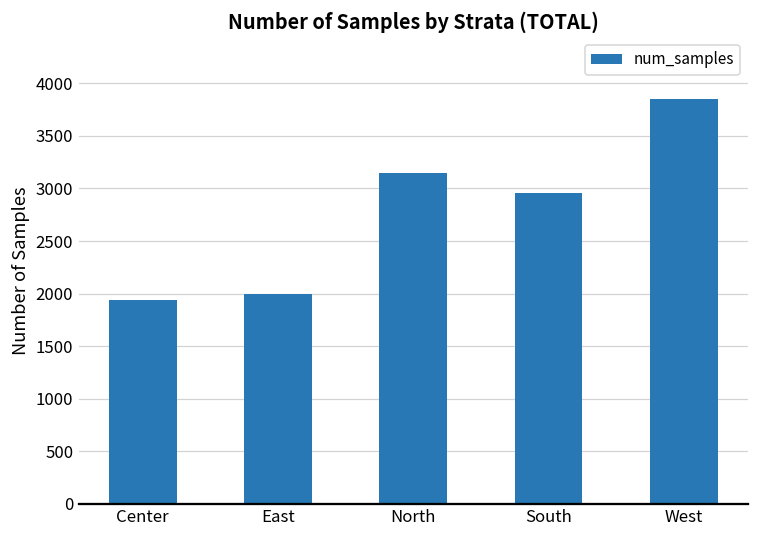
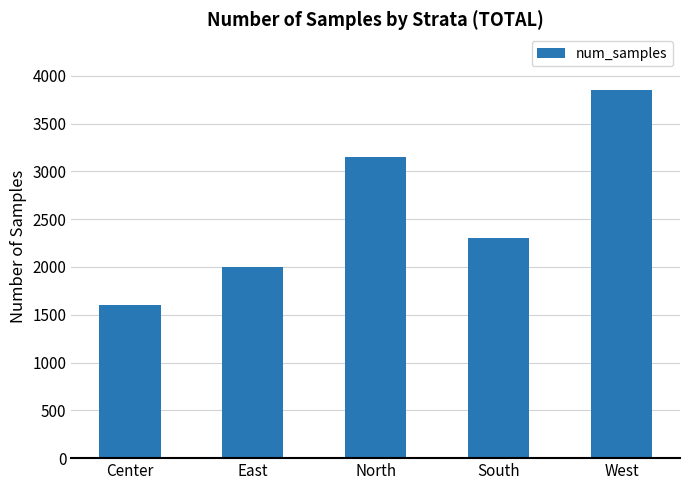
Center: 1900 -> 1600
South: 3000 -> 2300
